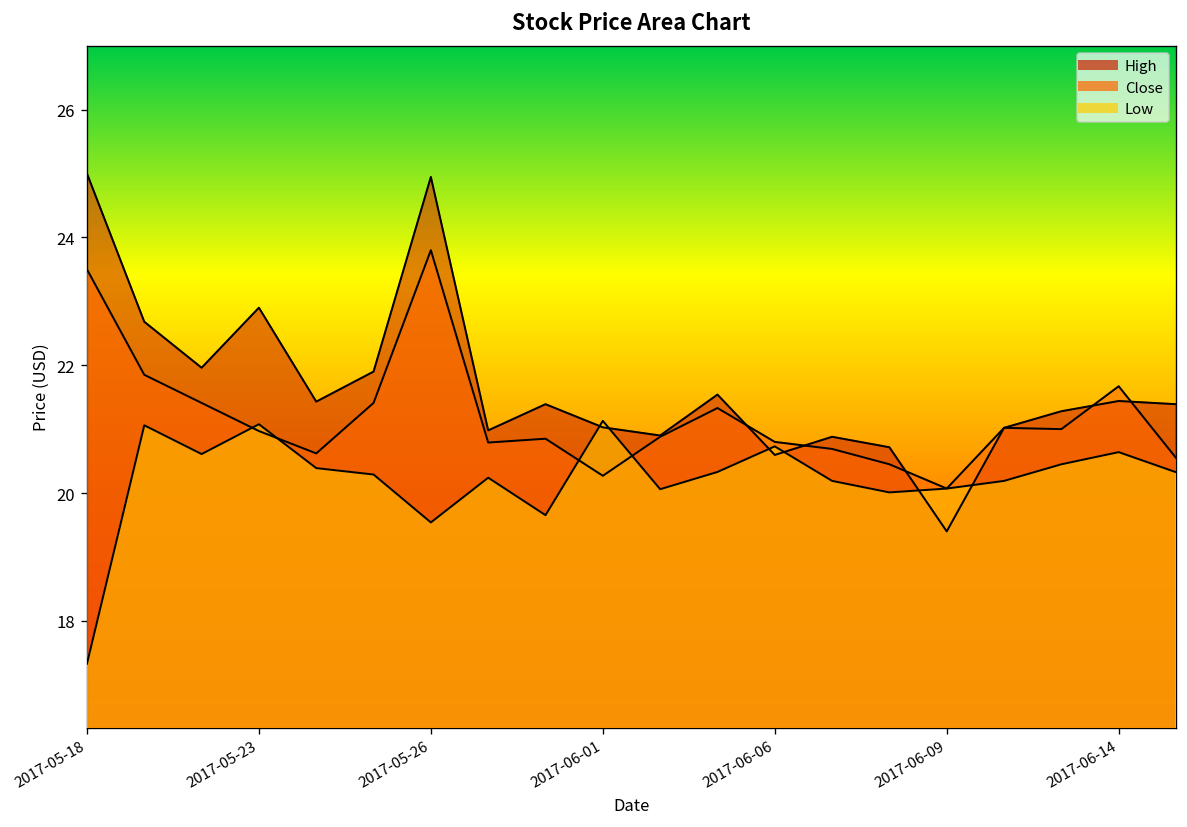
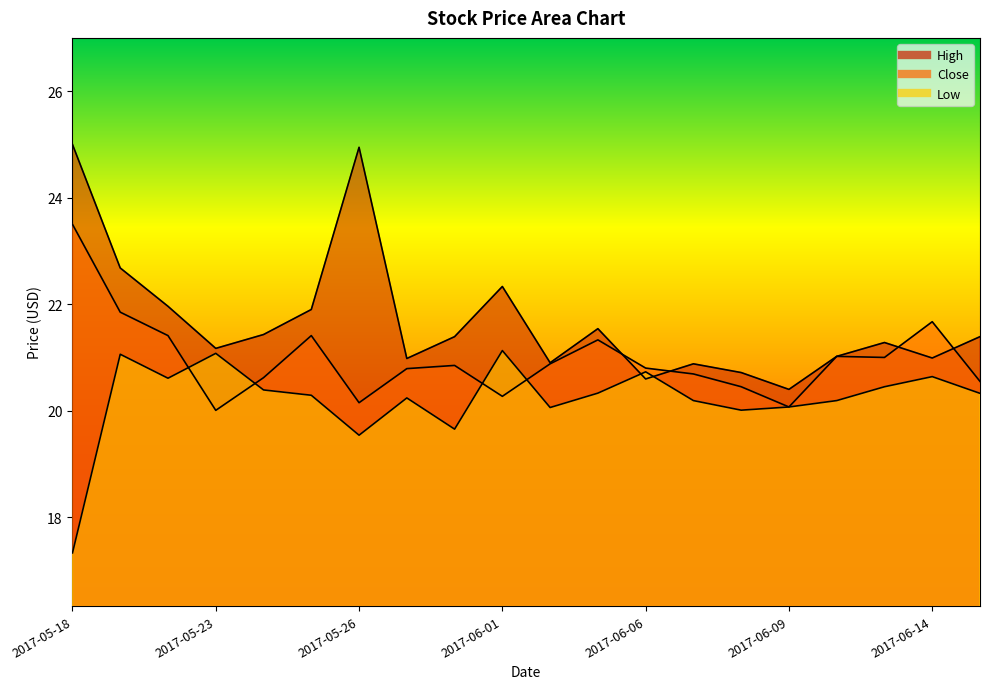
High, 2017-05-23: 22.9 -> 21.2
Close, 2017-05-23: 21.0 -> 20.0
Close, 2017-05-26: 23.8 -> 20.2
High, 2017-06-01: 21.0 -> 22.3
High, 2017-06-09: 19.4 -> 20.4
High, 2017-06-14: 21.4 -> 21.0
